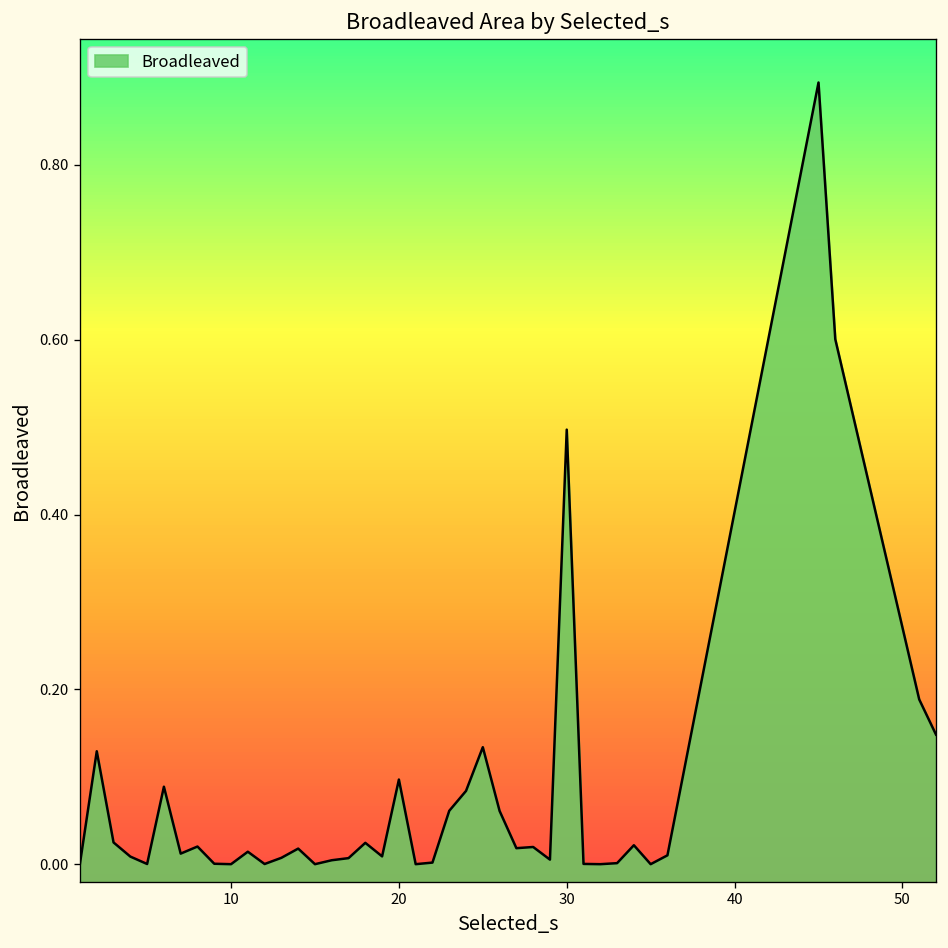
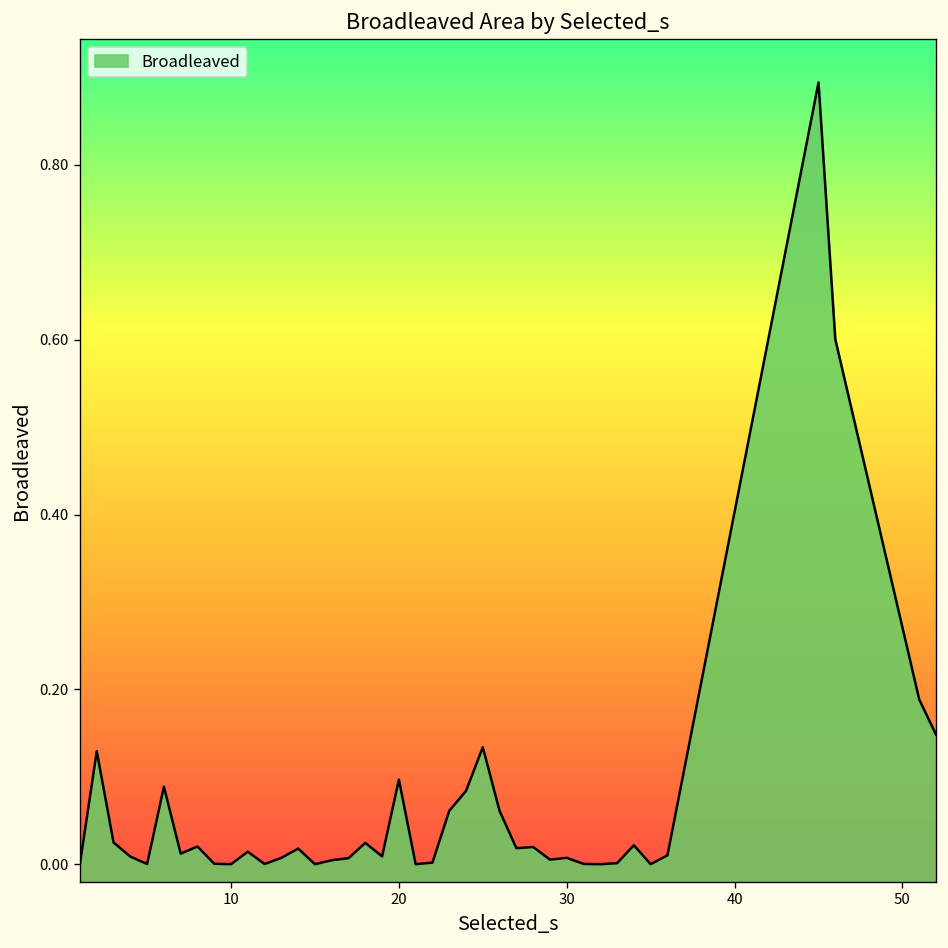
30: 0.50 -> 0.01
